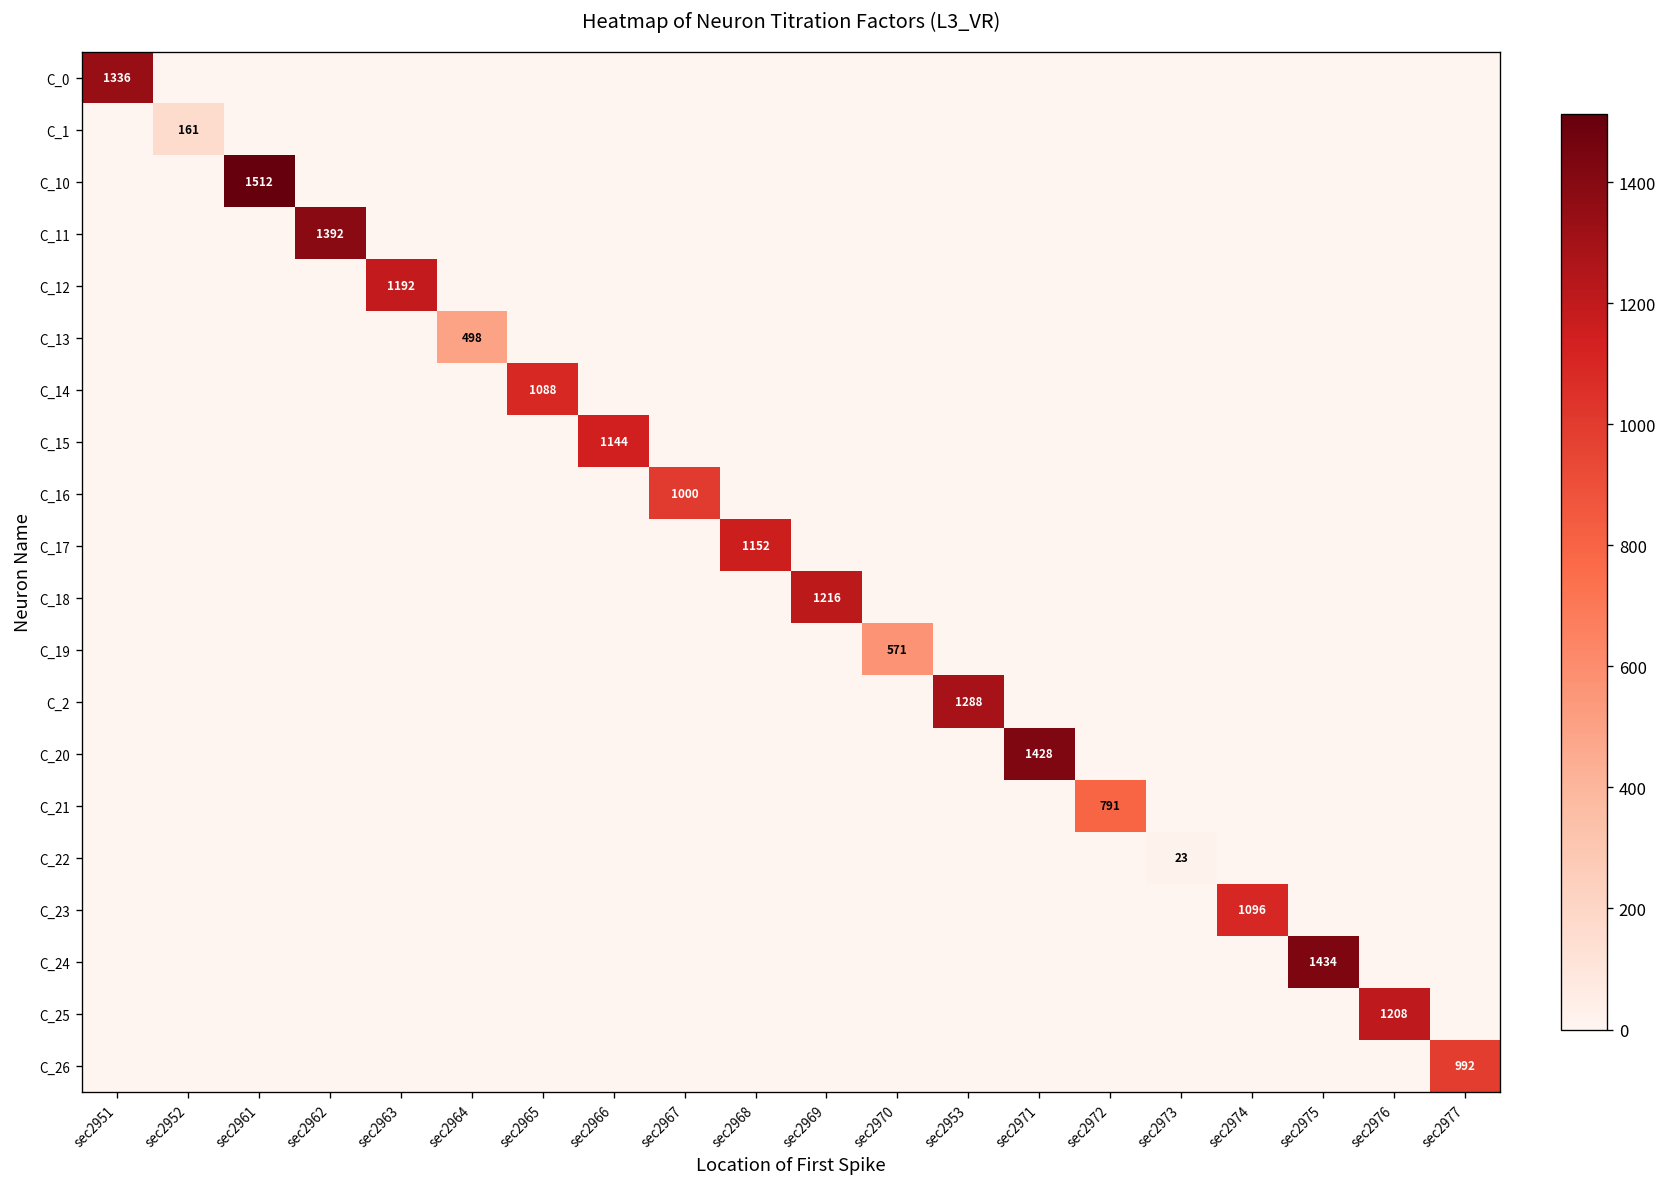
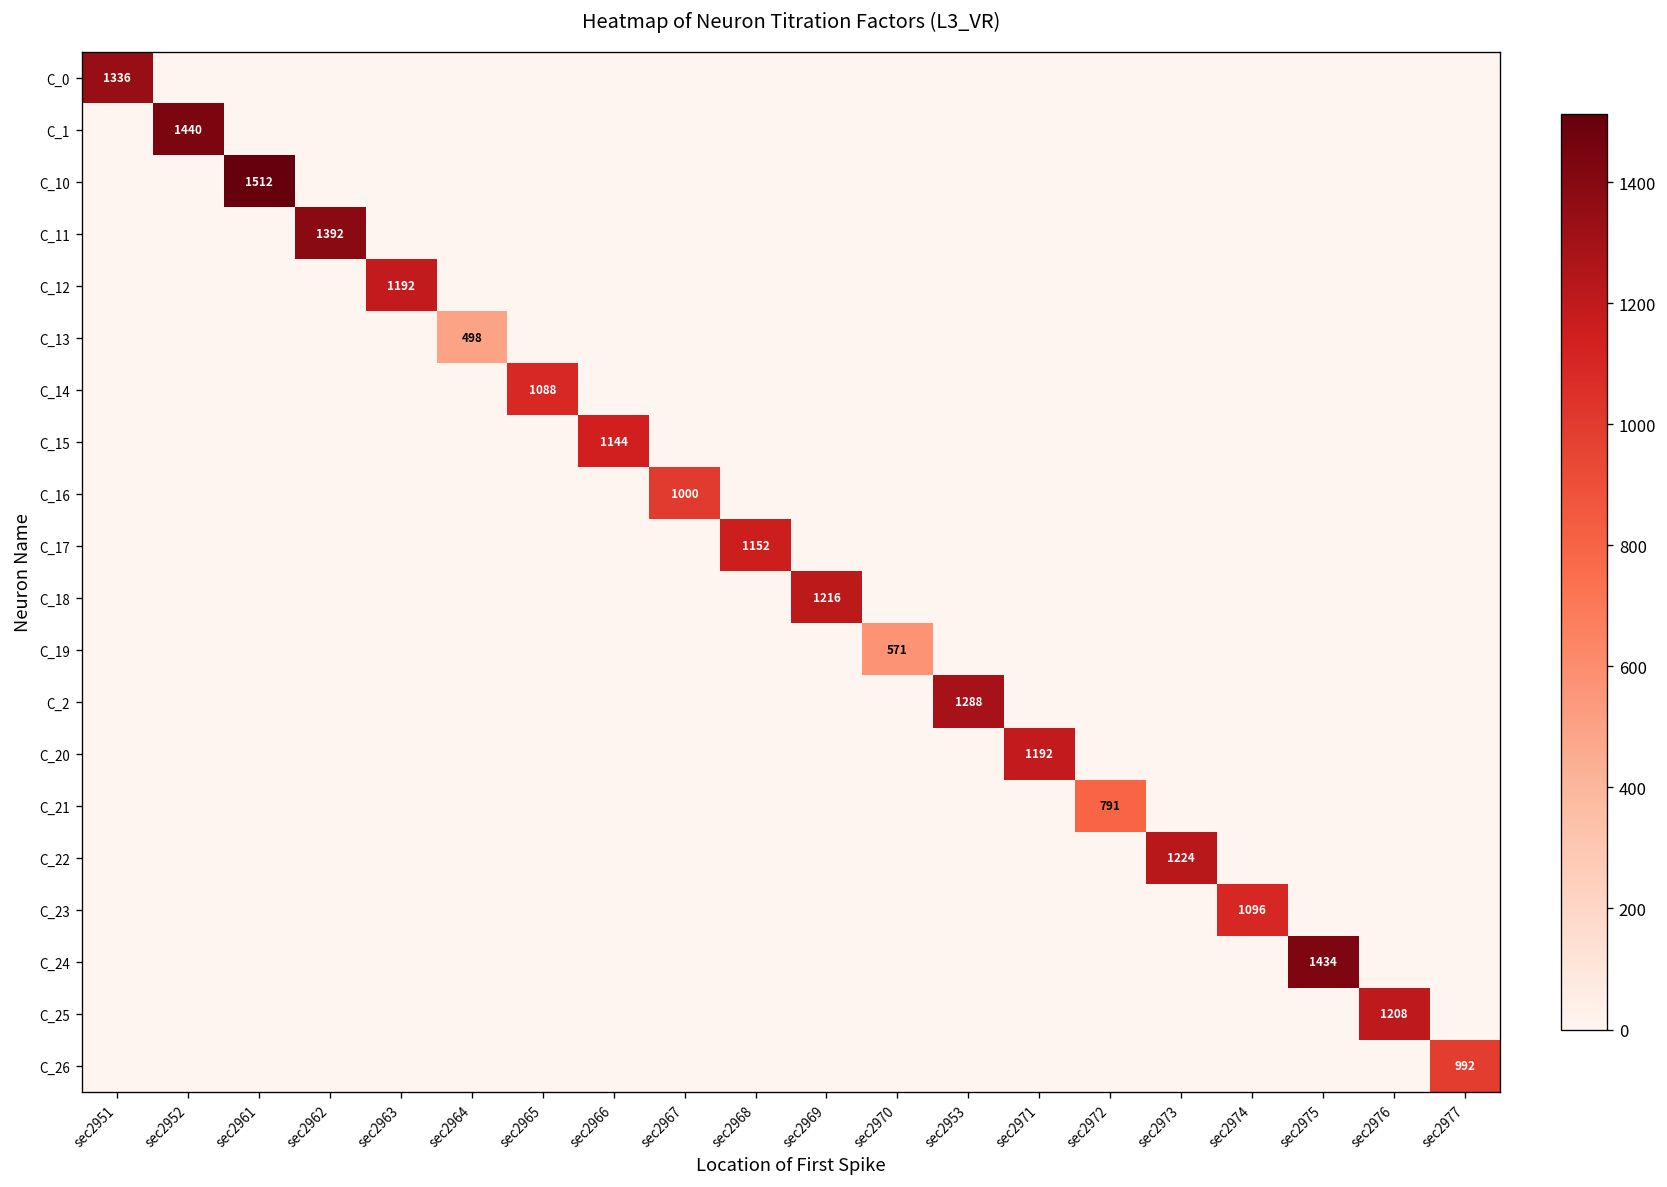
C_1, sec2952: 161 -> 1440
C_20, sec2971: 1428 -> 1192
C_22, sec2973: 23 -> 1224
